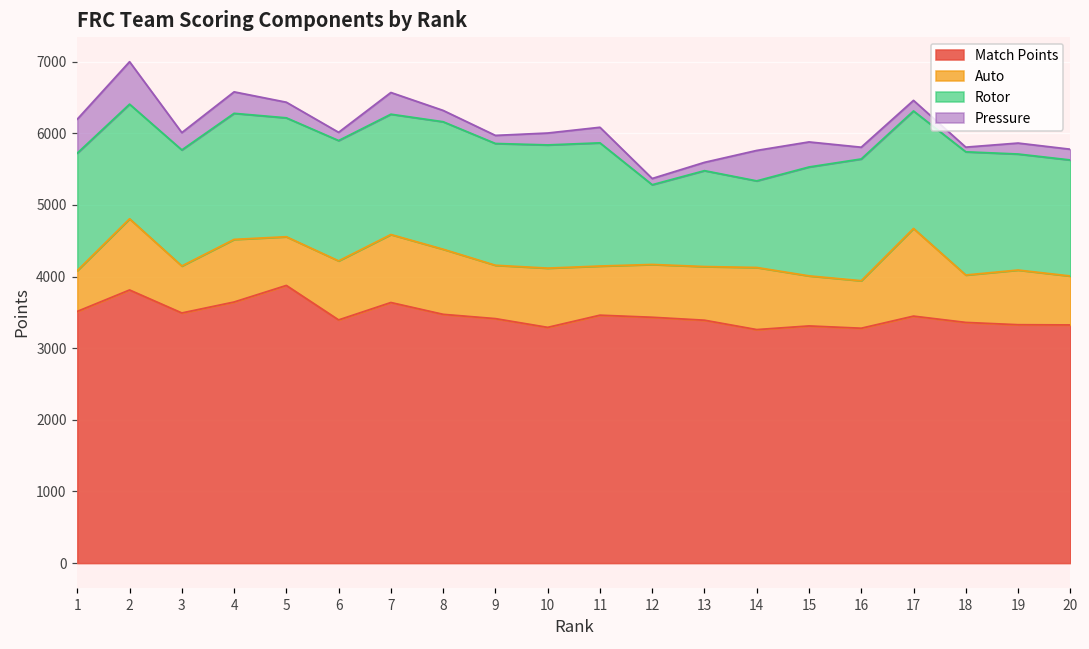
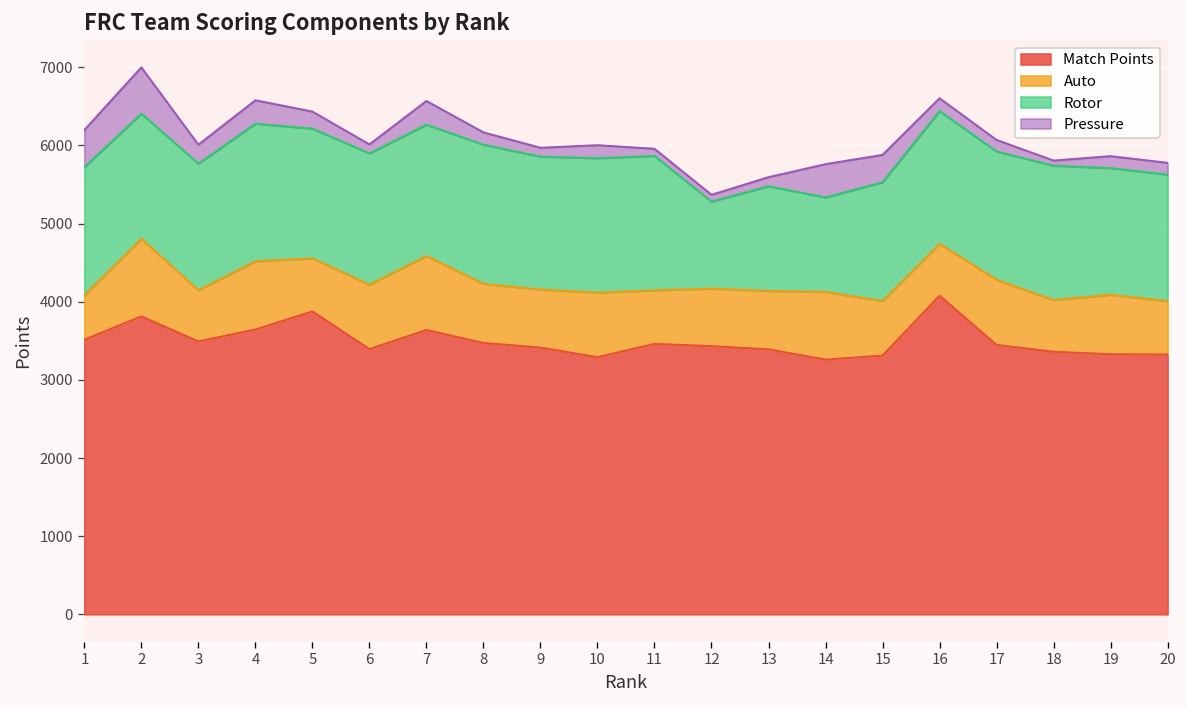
Auto, 8: 900 -> 800
Pressure, 11: 200 -> 100
Match Points, 16: 3300 -> 4100
Auto, 17: 1200 -> 800
